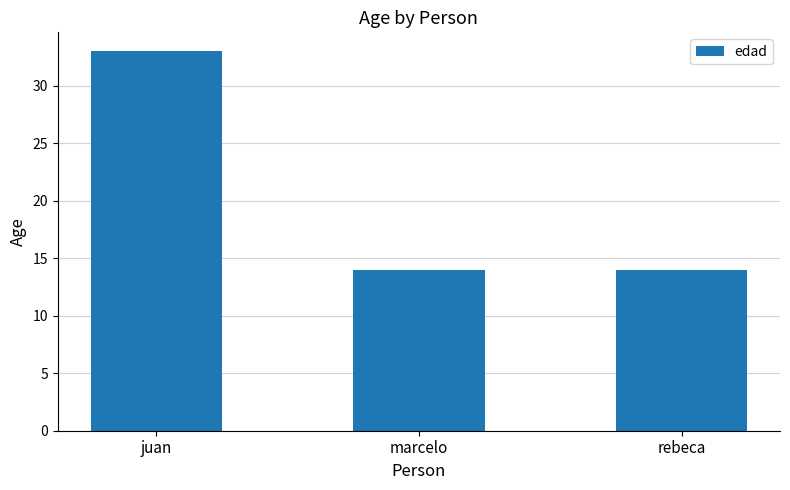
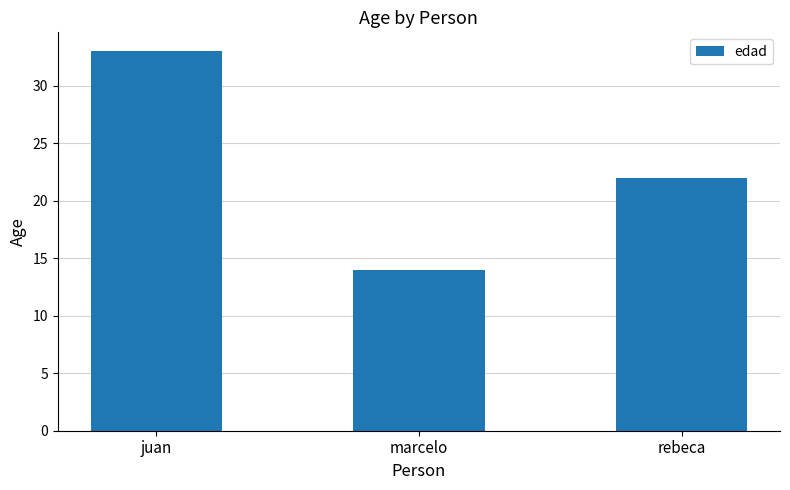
rebeca: 14 -> 22
